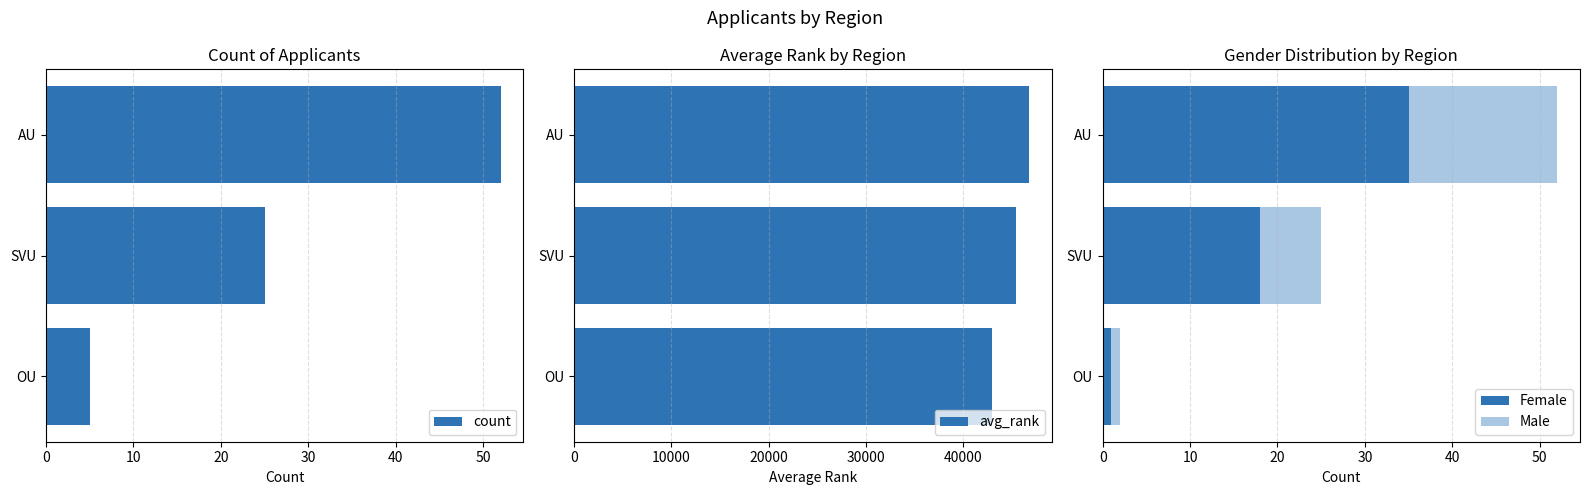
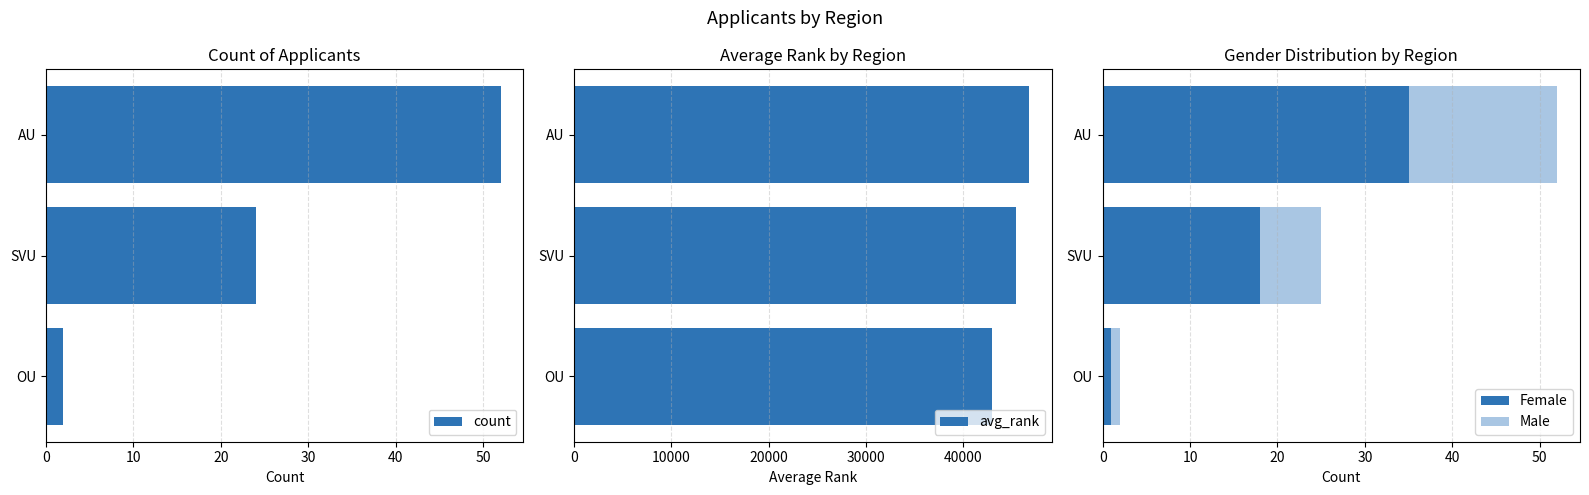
Count of Applicants, SVU: 25 -> 24
Count of Applicants, OU: 5 -> 2
